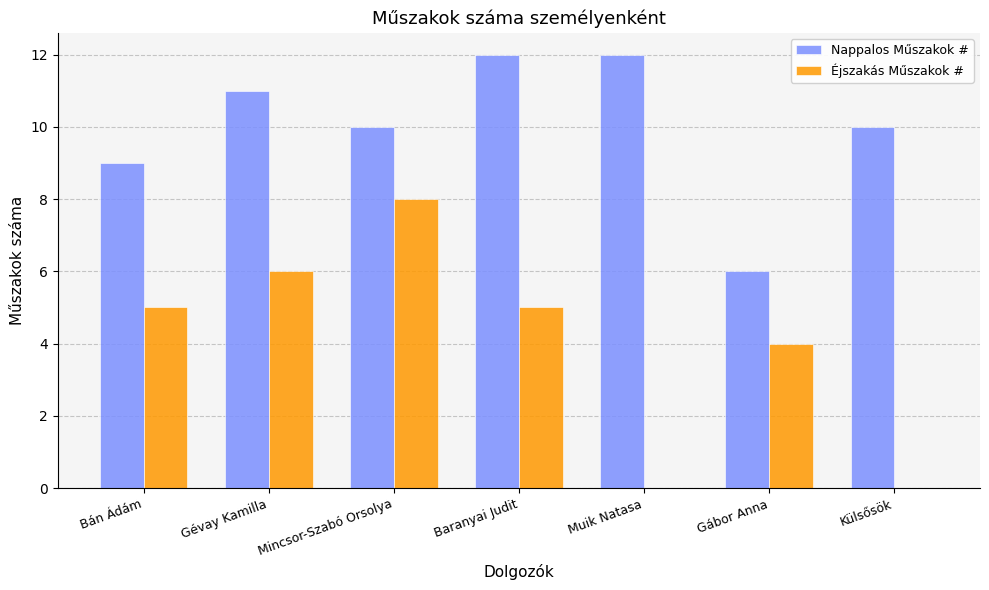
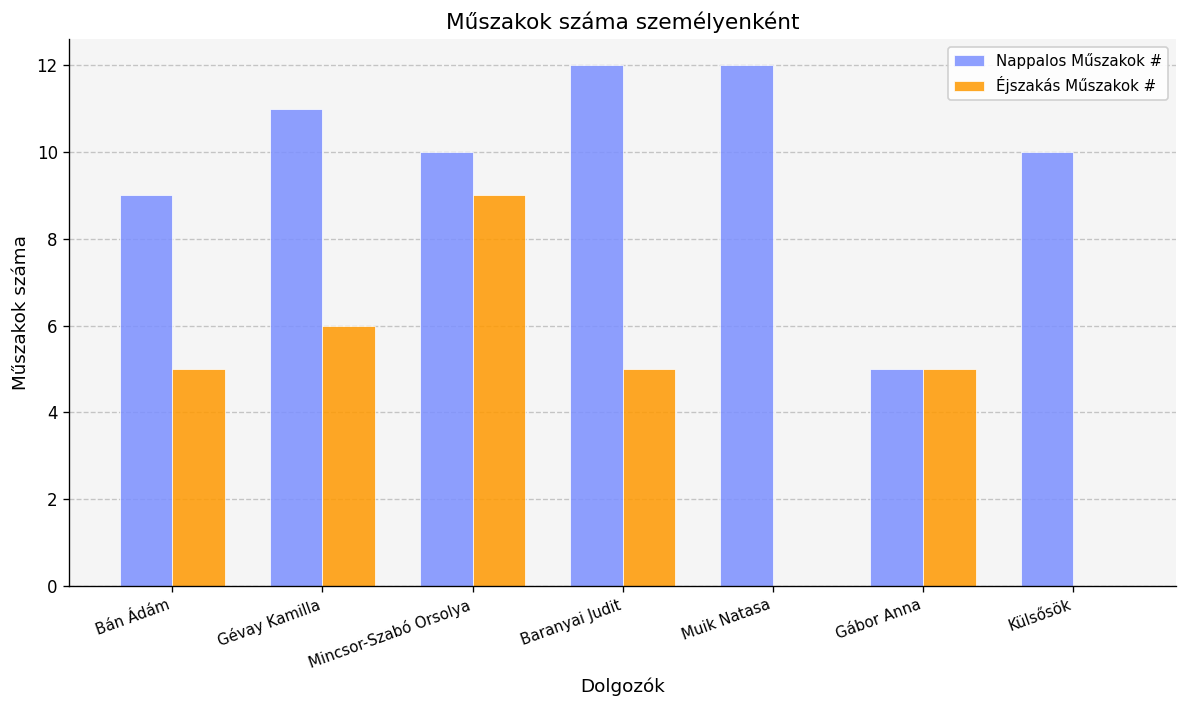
Éjszakás Műszakok #, Mincsor-Szabó Orsolya: 8 -> 9
Nappalos Műszakok #, Gábor Anna: 6 -> 5
Éjszakás Műszakok #, Gábor Anna: 4 -> 5
